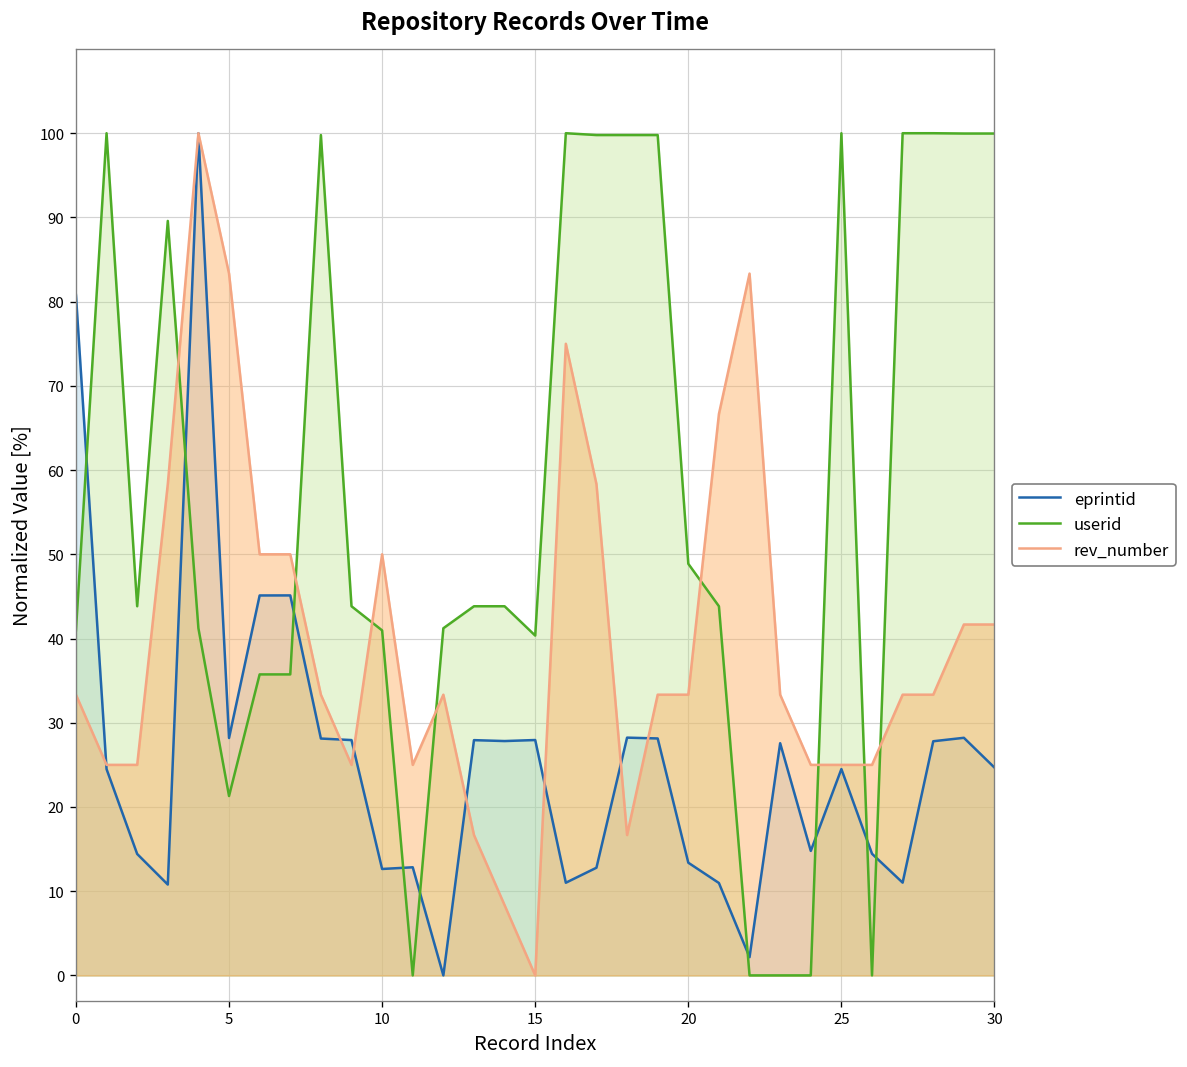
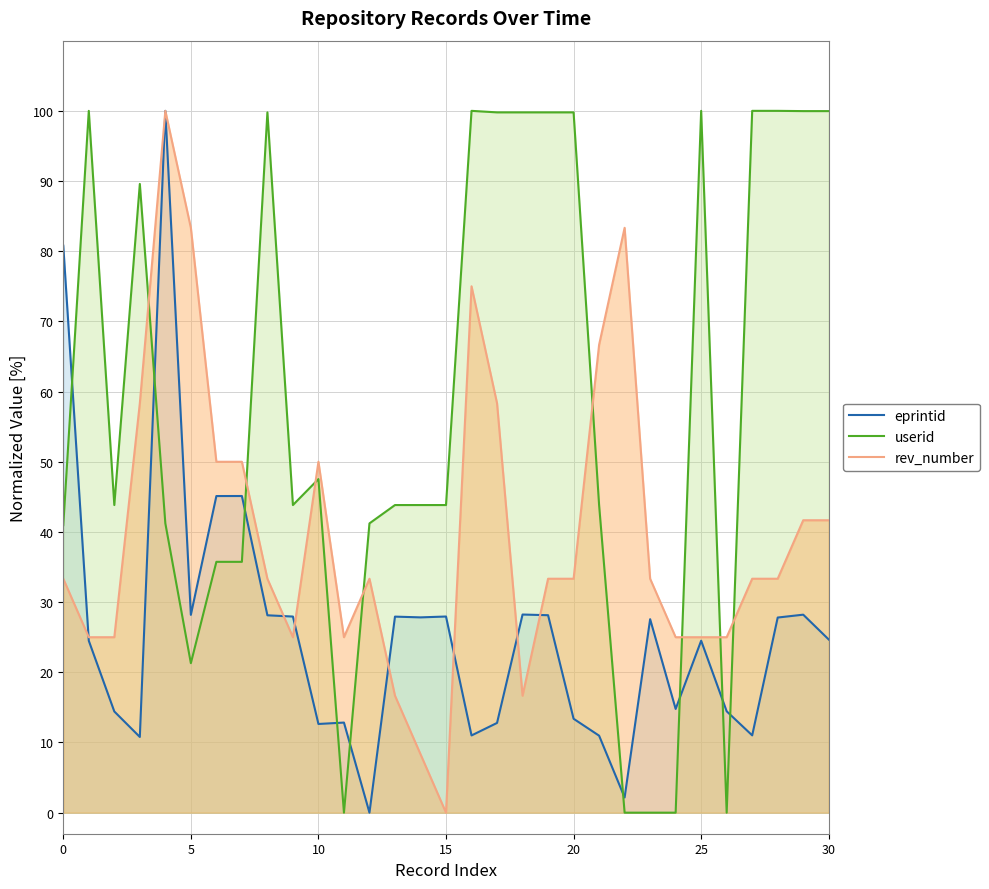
userid, 10: 41 -> 48
userid, 15: 40 -> 44
userid, 20: 49 -> 100
